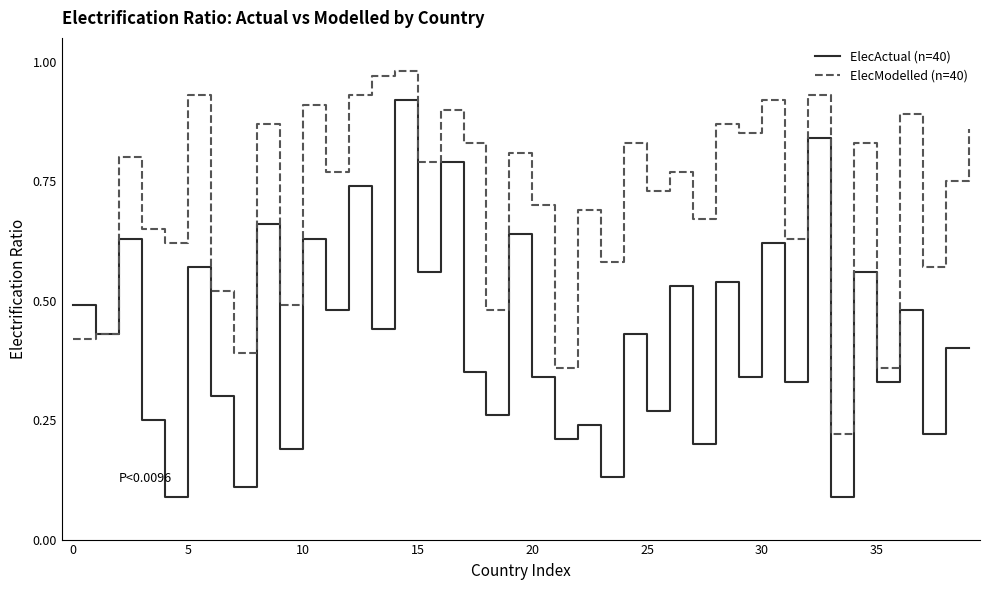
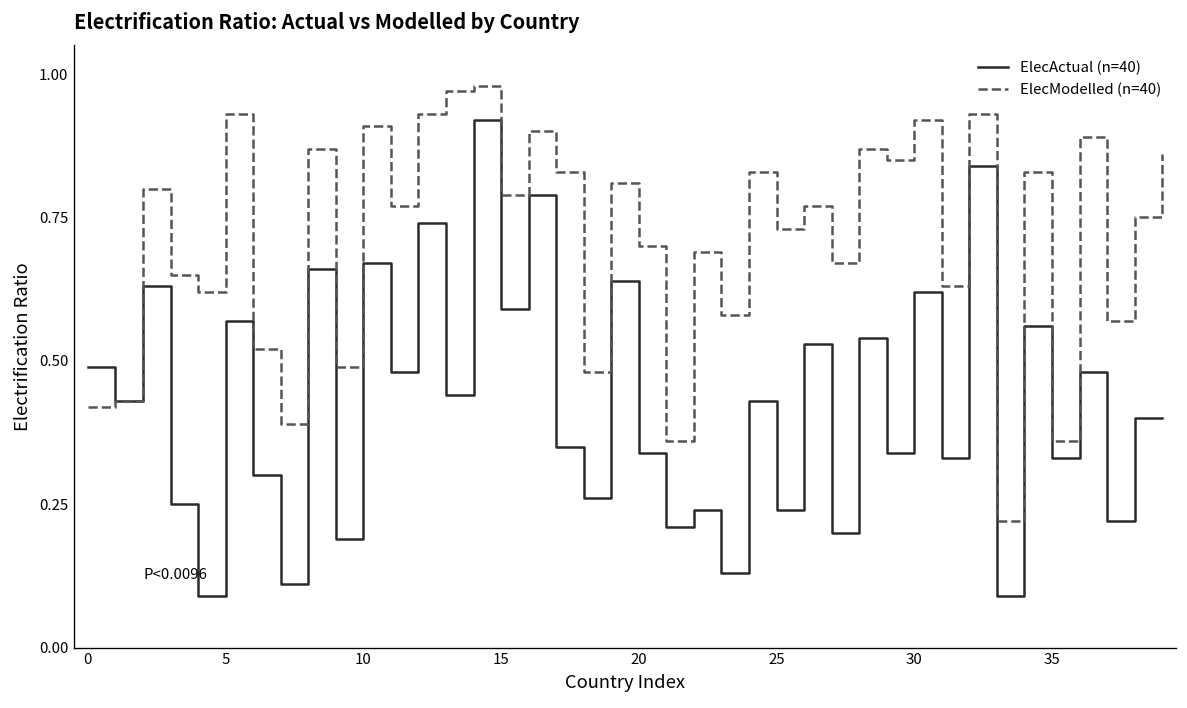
ElecActual (n=40), 10: 0.63 -> 0.67
ElecActual (n=40), 15: 0.56 -> 0.59
ElecActual (n=40), 25: 0.27 -> 0.24
